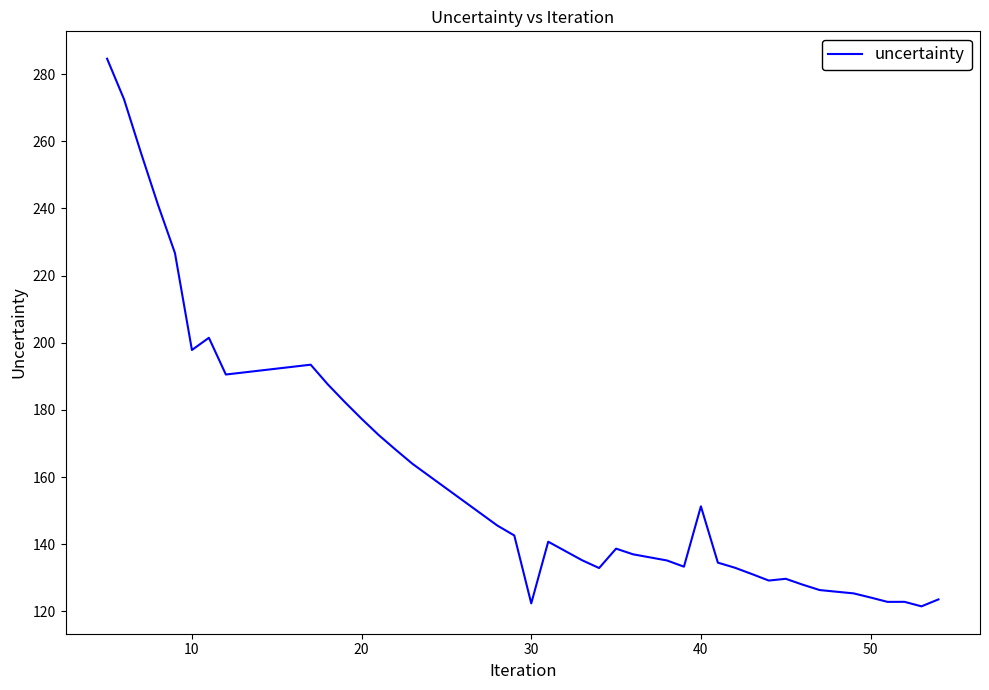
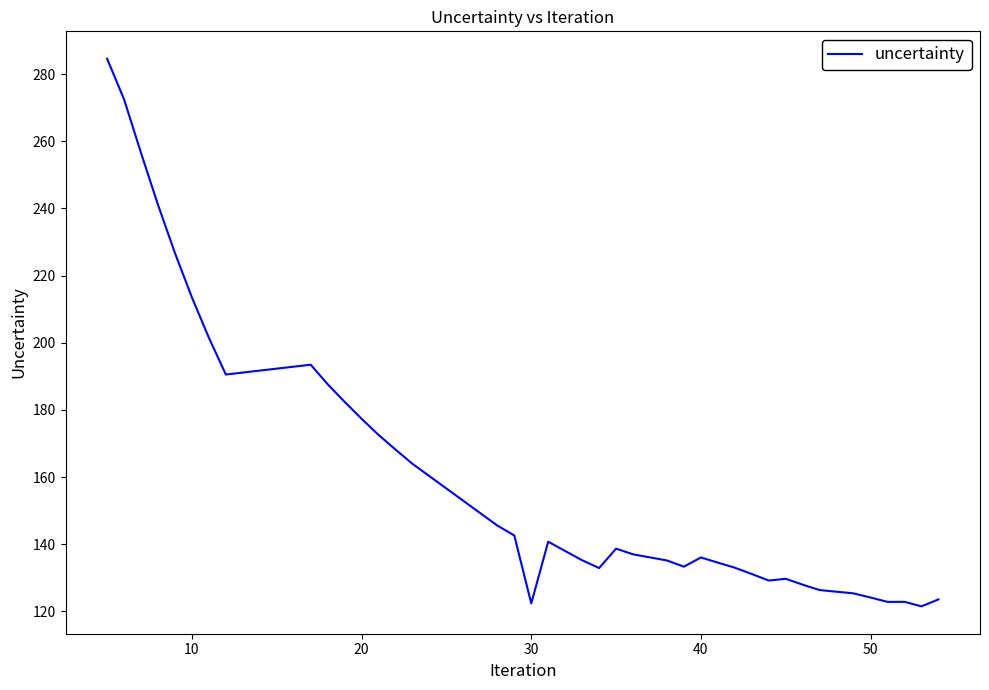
10: 198 -> 214
40: 151 -> 136
